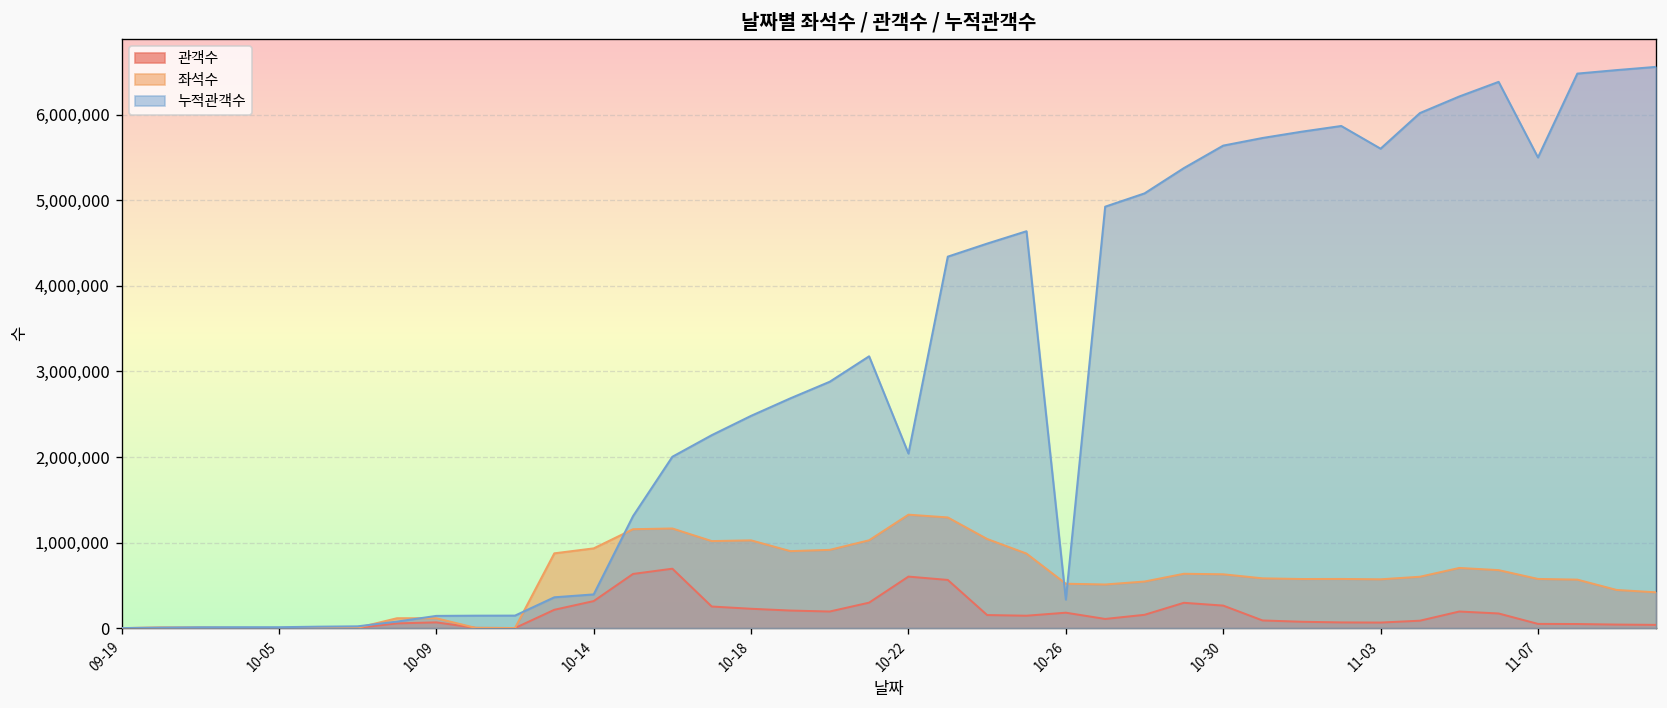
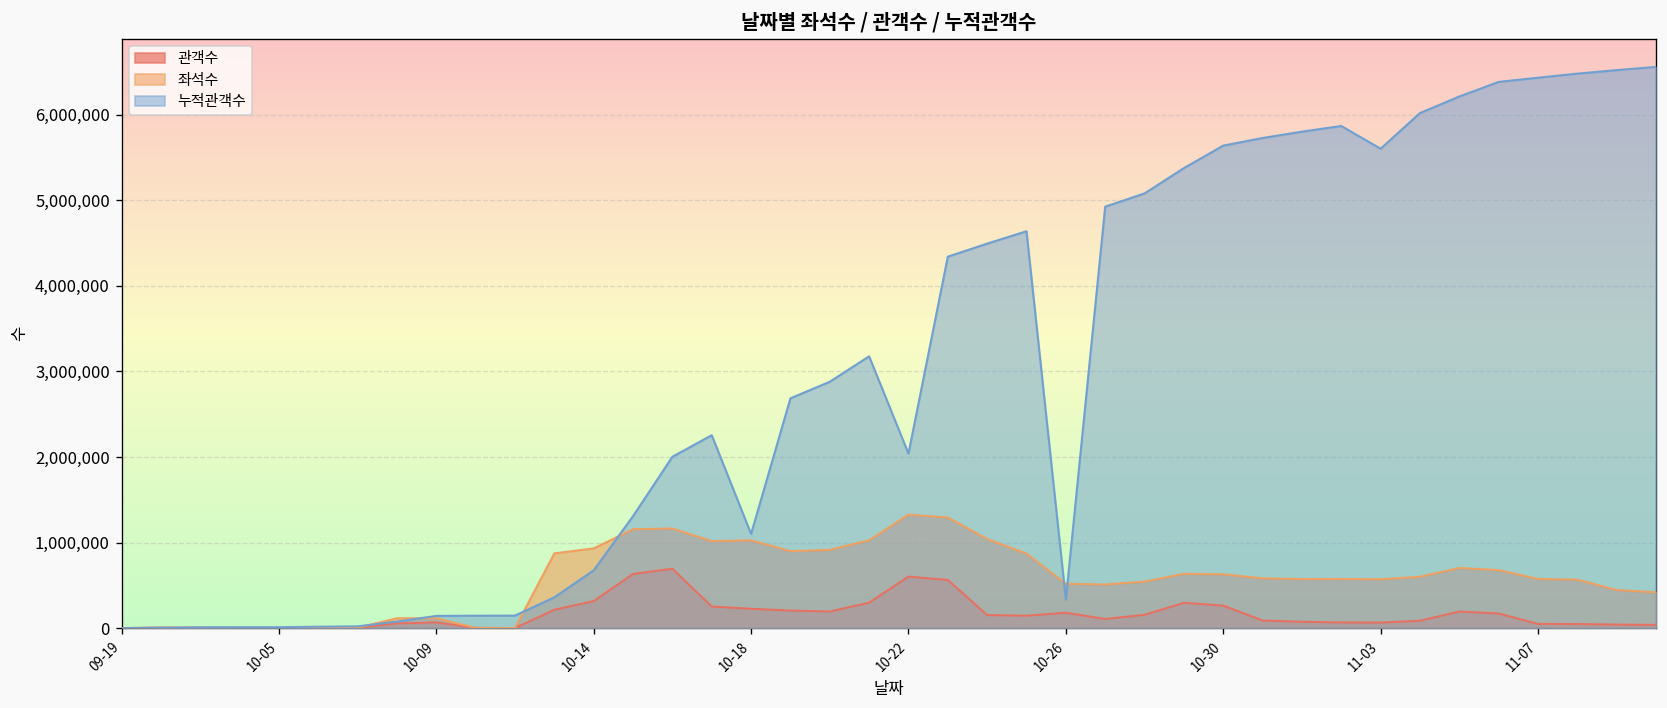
누적관객수, 10-14: 400,000 -> 700,000
누적관객수, 10-18: 2,500,000 -> 1,100,000
누적관객수, 11-07: 5,500,000 -> 6,400,000
